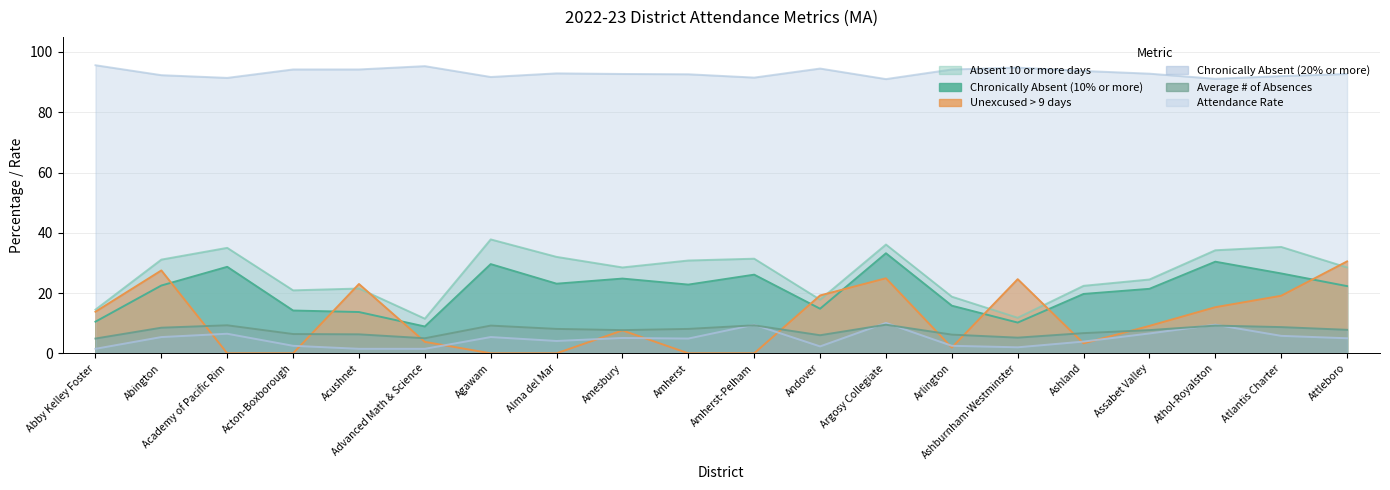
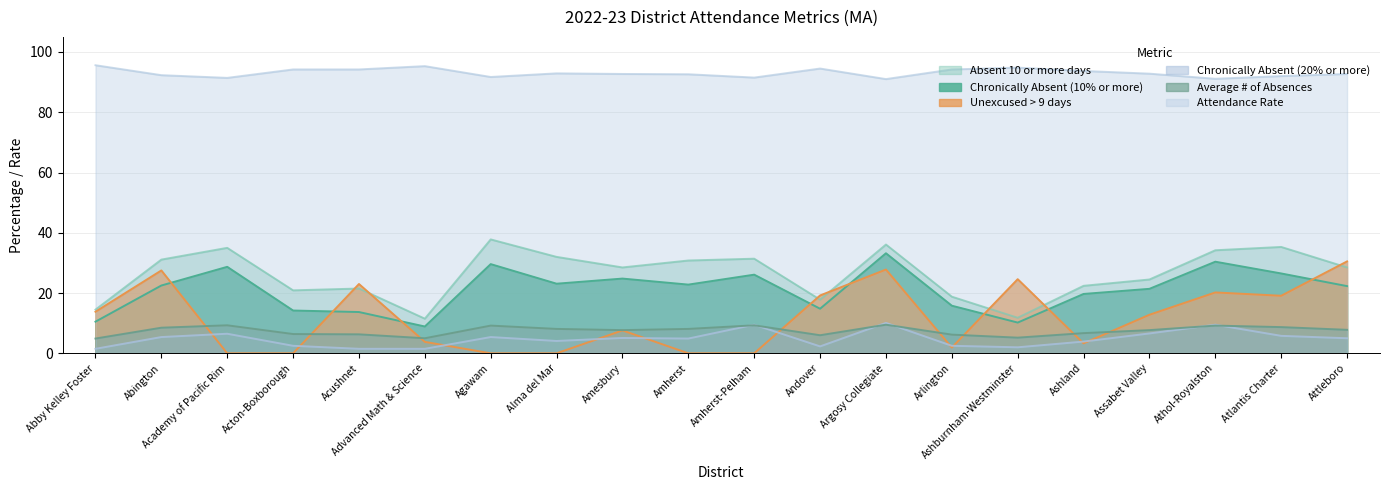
Unexcused > 9 days, Argosy Collegiate: 25 -> 28
Unexcused > 9 days, Assabet Valley: 9 -> 13
Unexcused > 9 days, Athol-Royalston: 15 -> 20
